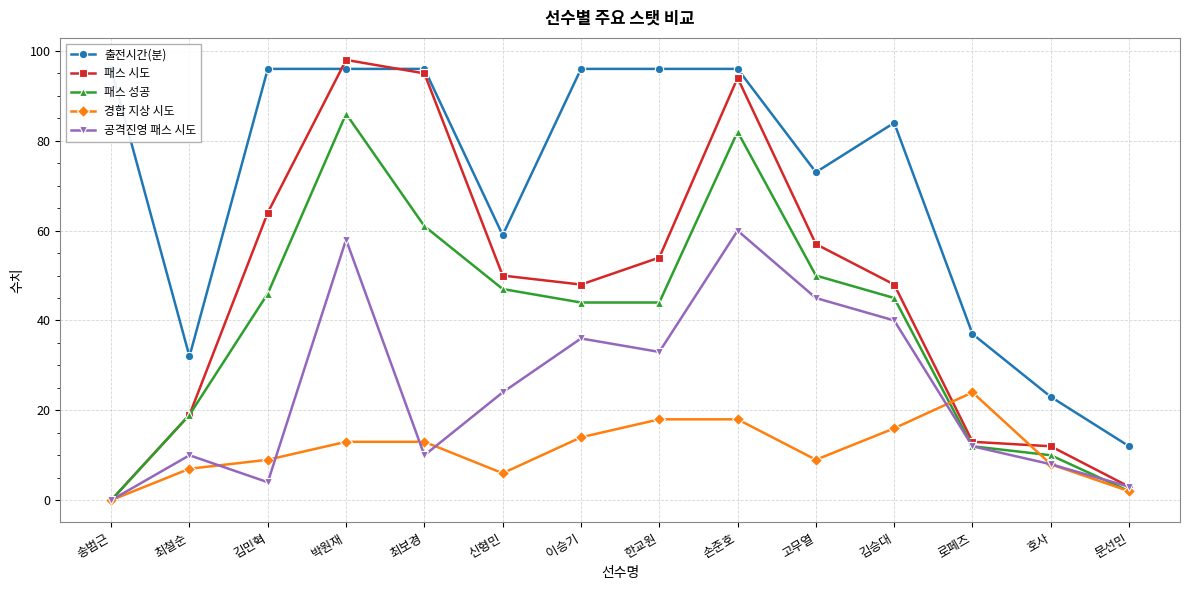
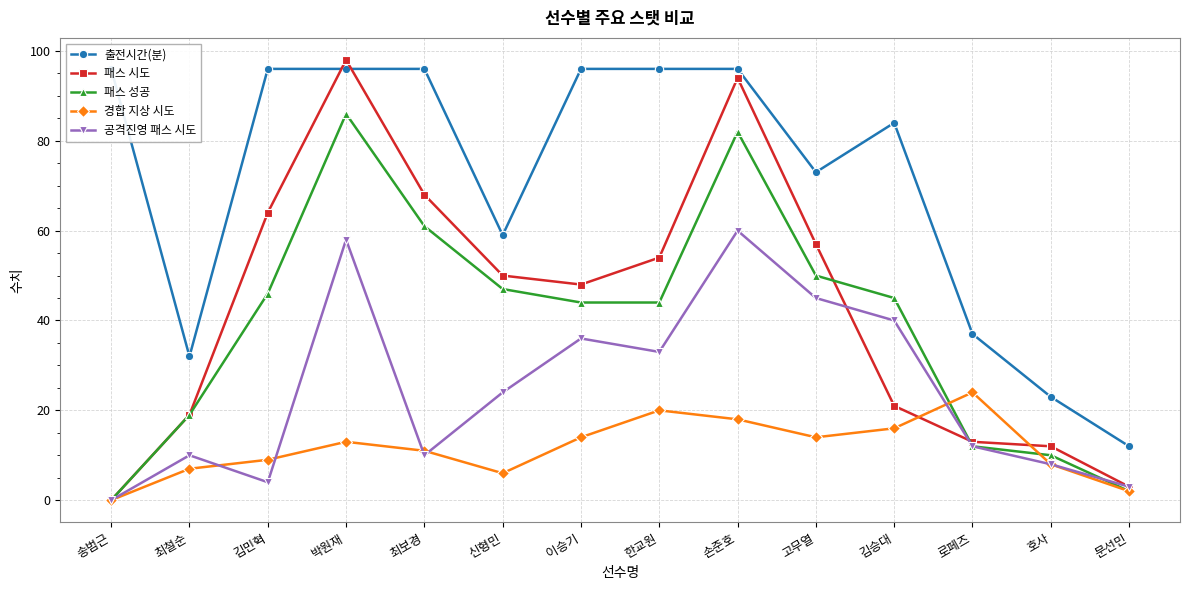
패스 시도, 최보경: 95 -> 68
경합 지상 시도, 최보경: 13 -> 11
경합 지상 시도, 한교원: 18 -> 20
경합 지상 시도, 고무열: 9 -> 14
패스 시도, 김승대: 48 -> 21
